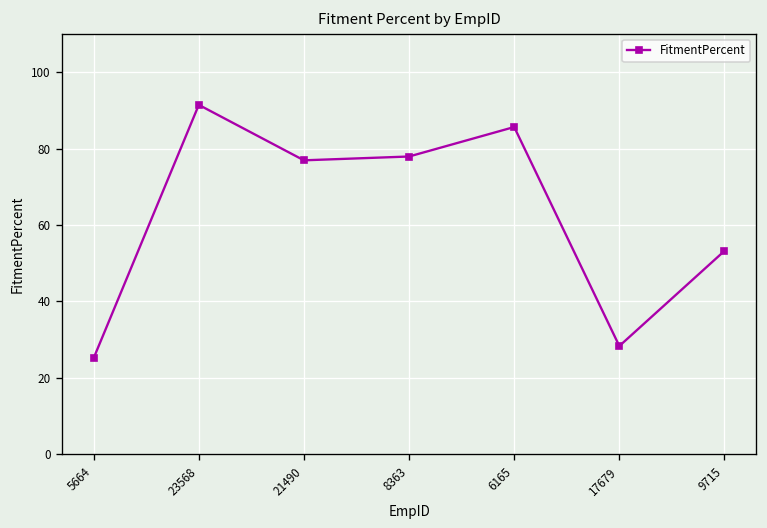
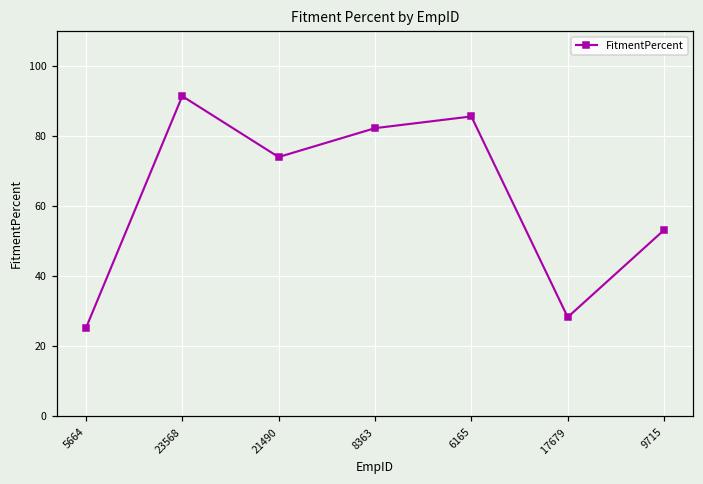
21490: 77 -> 74
8363: 78 -> 82
